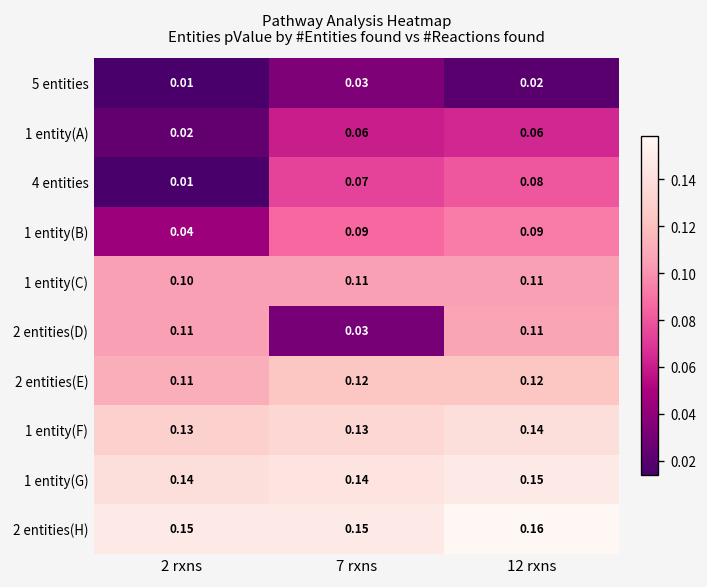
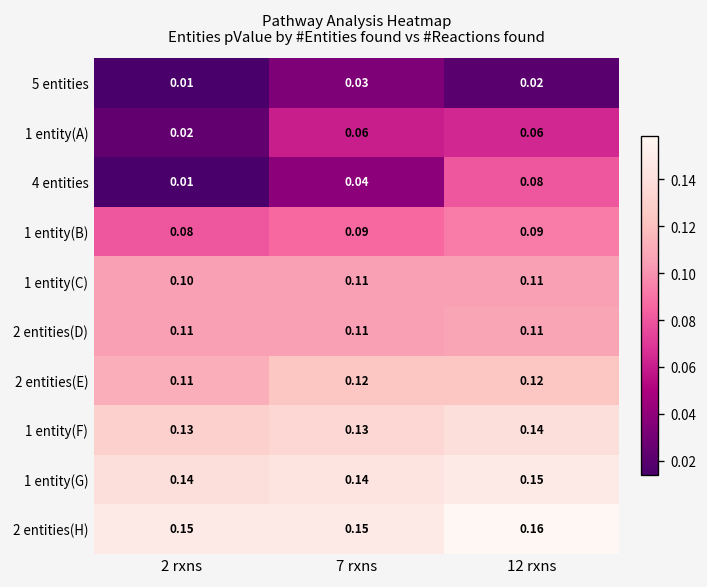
4 entities, 7 rxns: 0.07 -> 0.04
1 entity(B), 2 rxns: 0.04 -> 0.08
2 entities(D), 7 rxns: 0.03 -> 0.11
